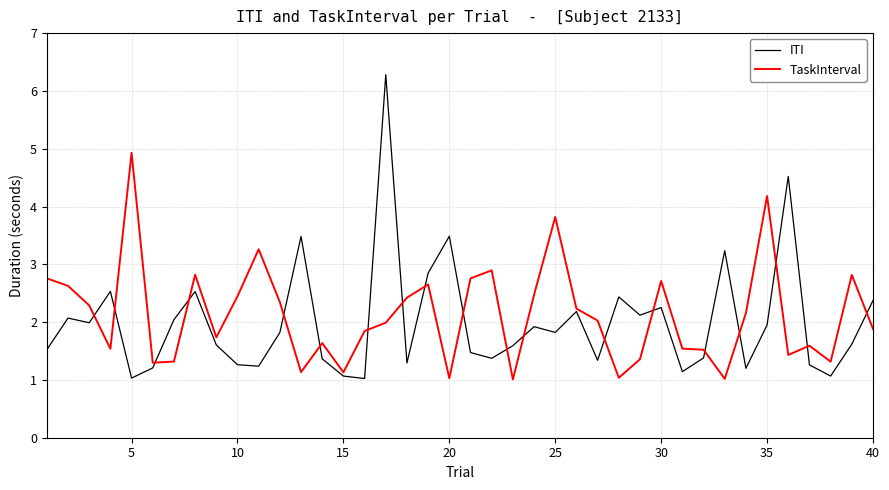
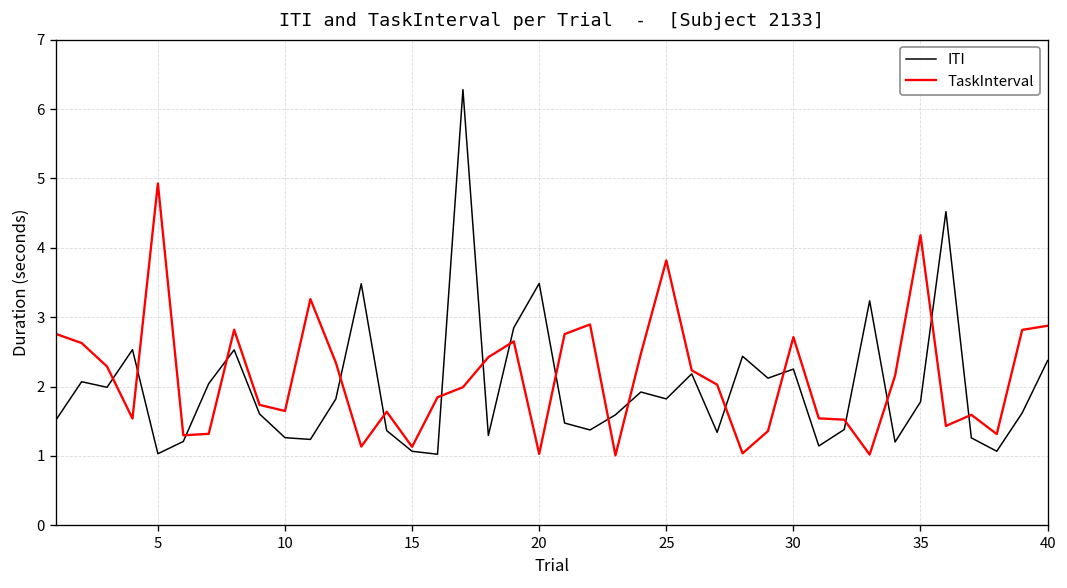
TaskInterval, 10: 2.4 -> 1.6
ITI, 35: 1.9 -> 1.8
TaskInterval, 40: 1.9 -> 2.9
